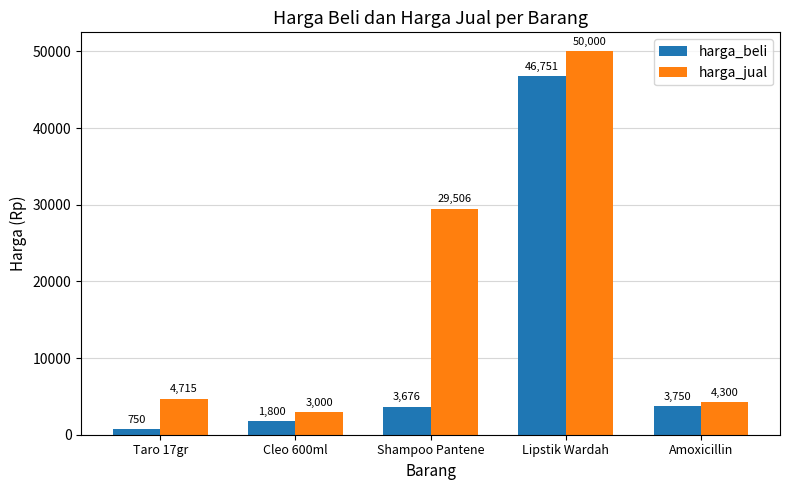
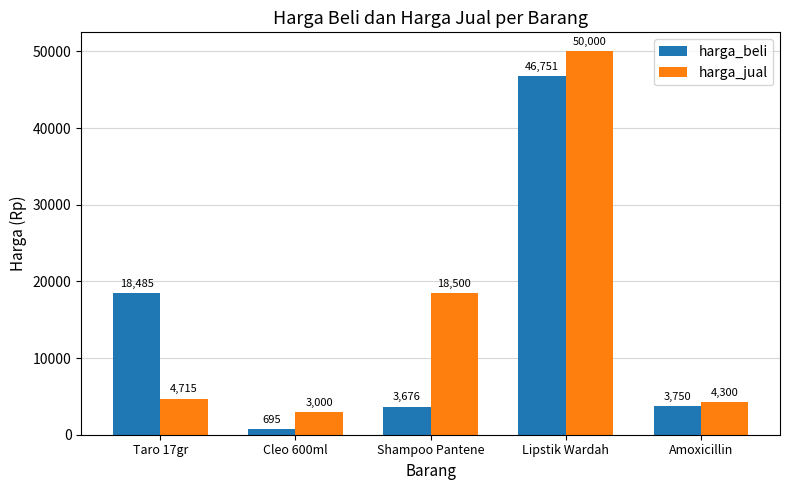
harga_beli, Taro 17gr: 750 -> 18,485
harga_beli, Cleo 600ml: 1,800 -> 695
harga_jual, Shampoo Pantene: 29,506 -> 18,500
